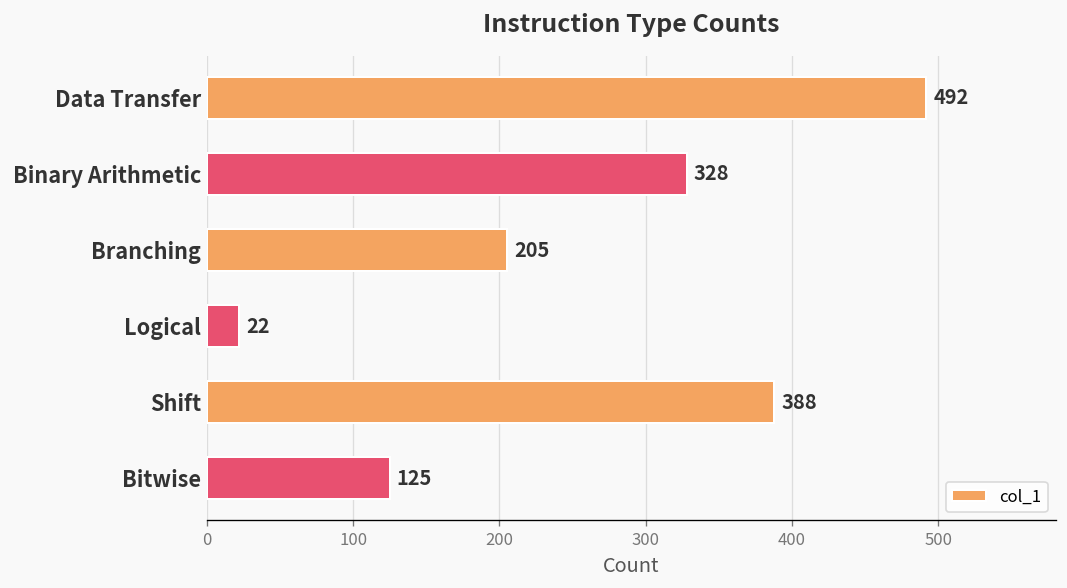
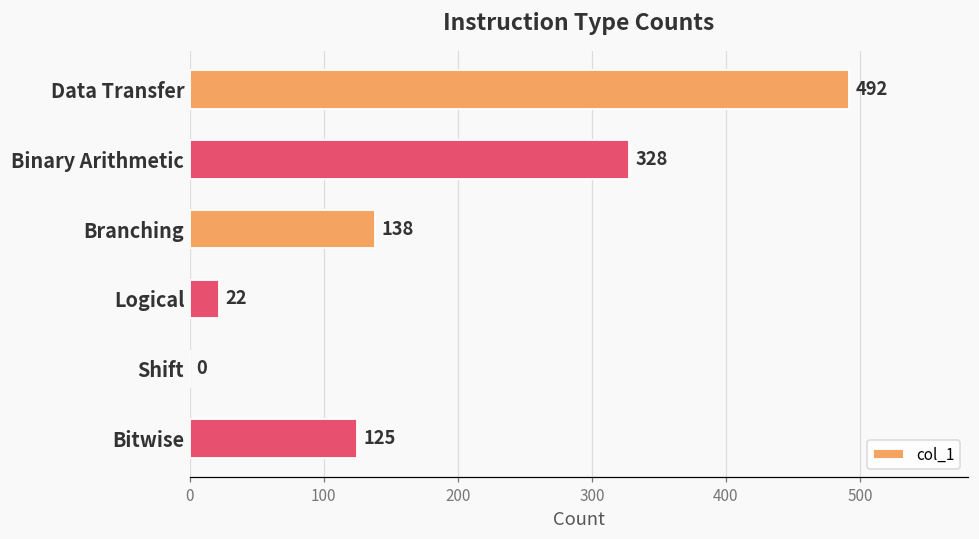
Branching: 205 -> 138
Shift: 388 -> 0
